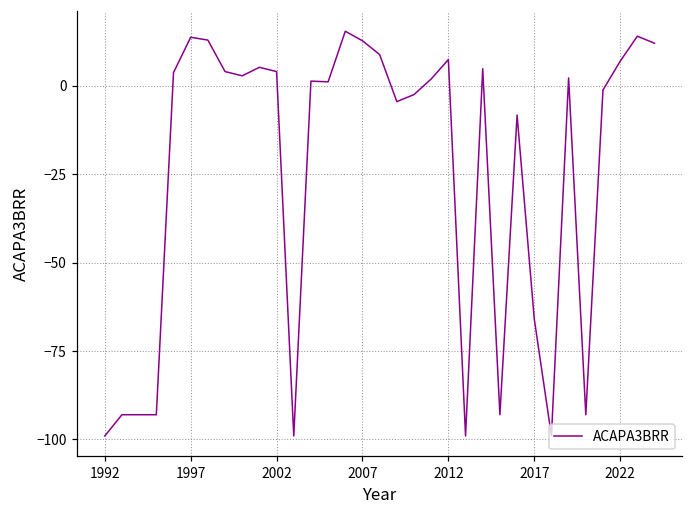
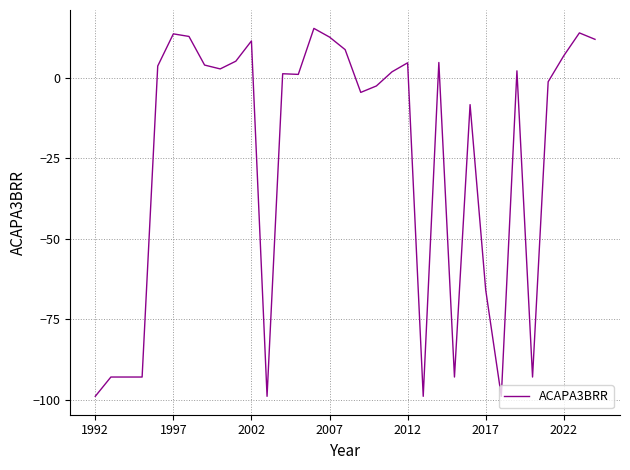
2002: 4 -> 12
2012: 7 -> 5
